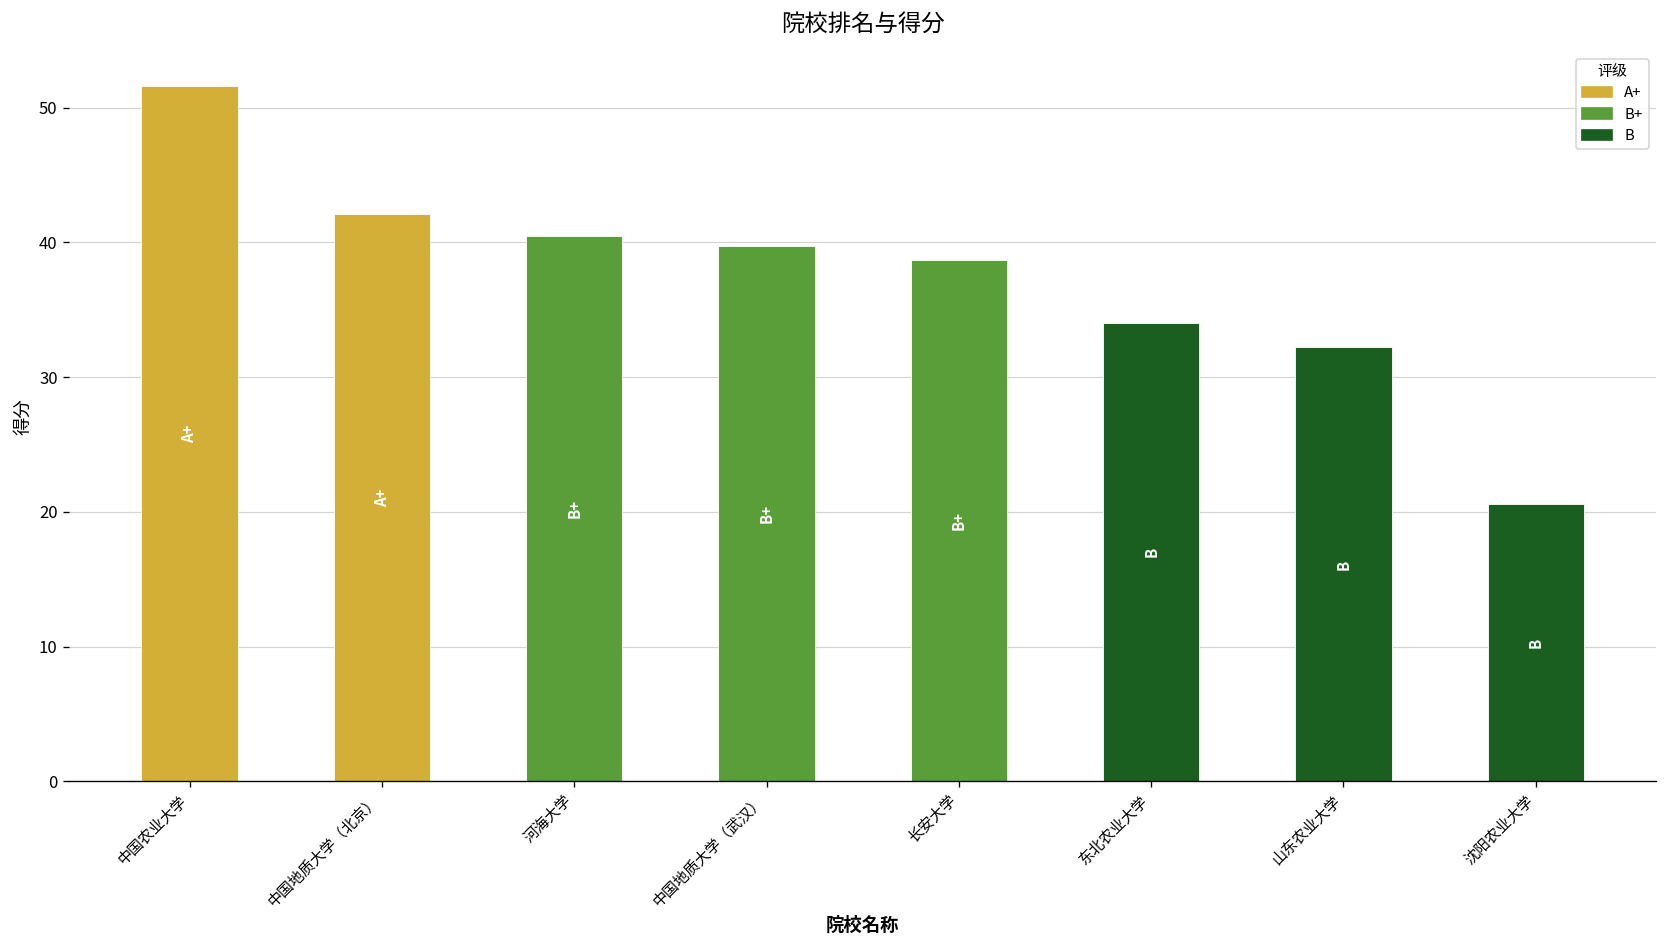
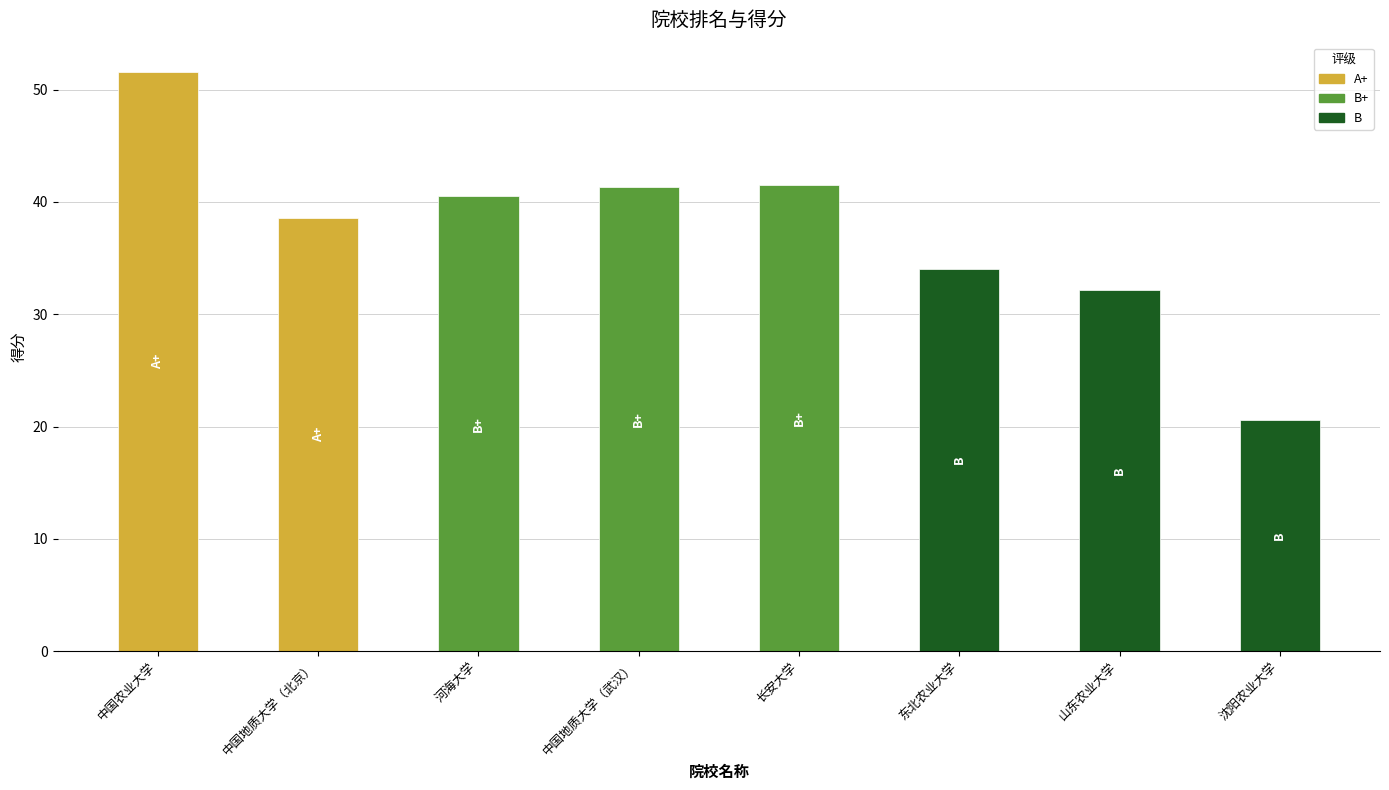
中国地质大学（北京）: 42.1 -> 38.6
中国地质大学（武汉）: 39.7 -> 41.3
长安大学: 38.7 -> 41.5
